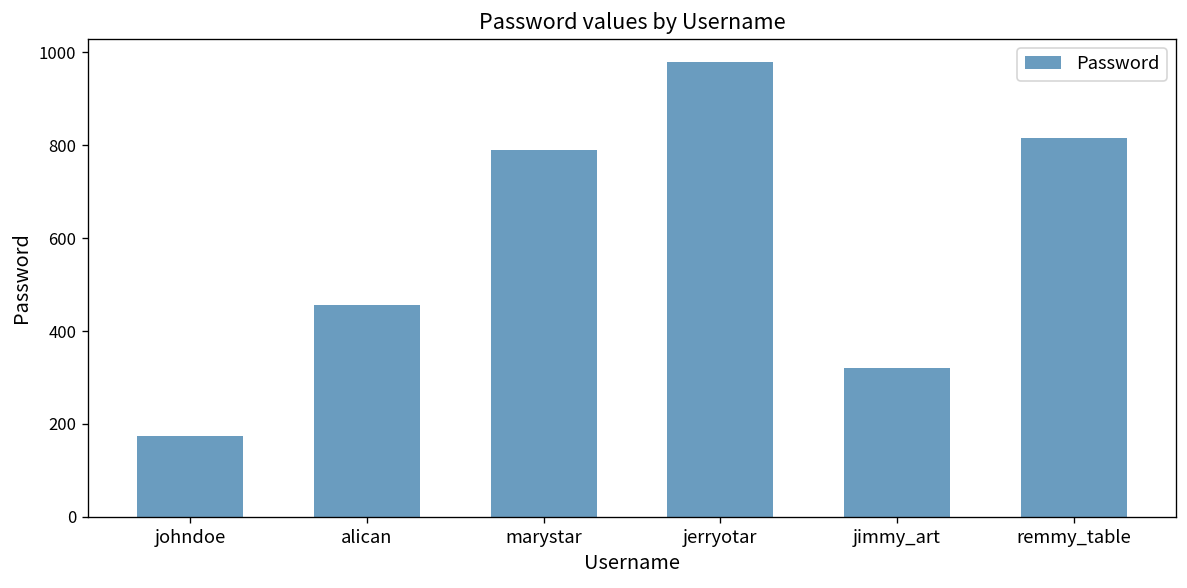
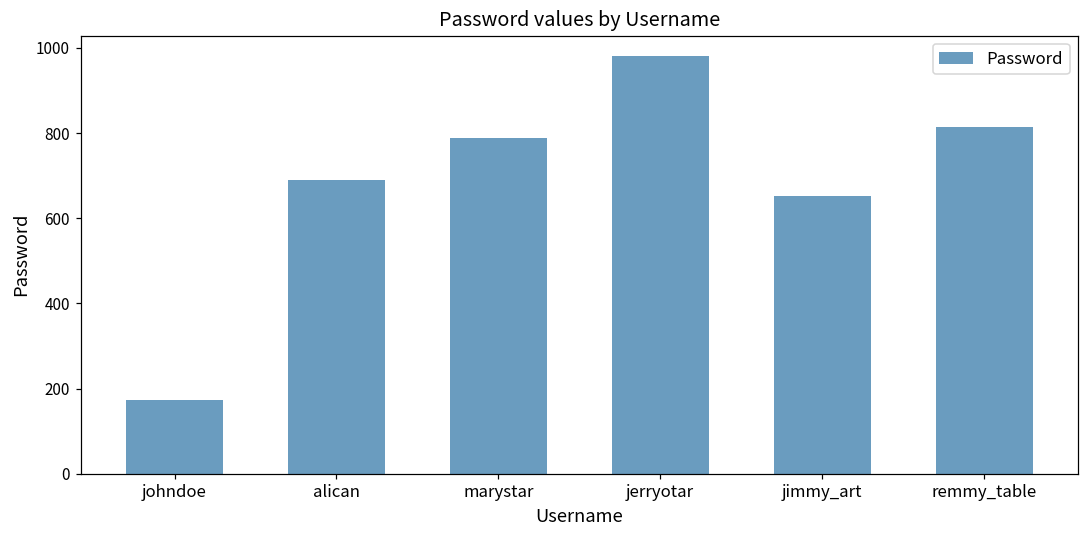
alican: 460 -> 690
jimmy_art: 320 -> 650
